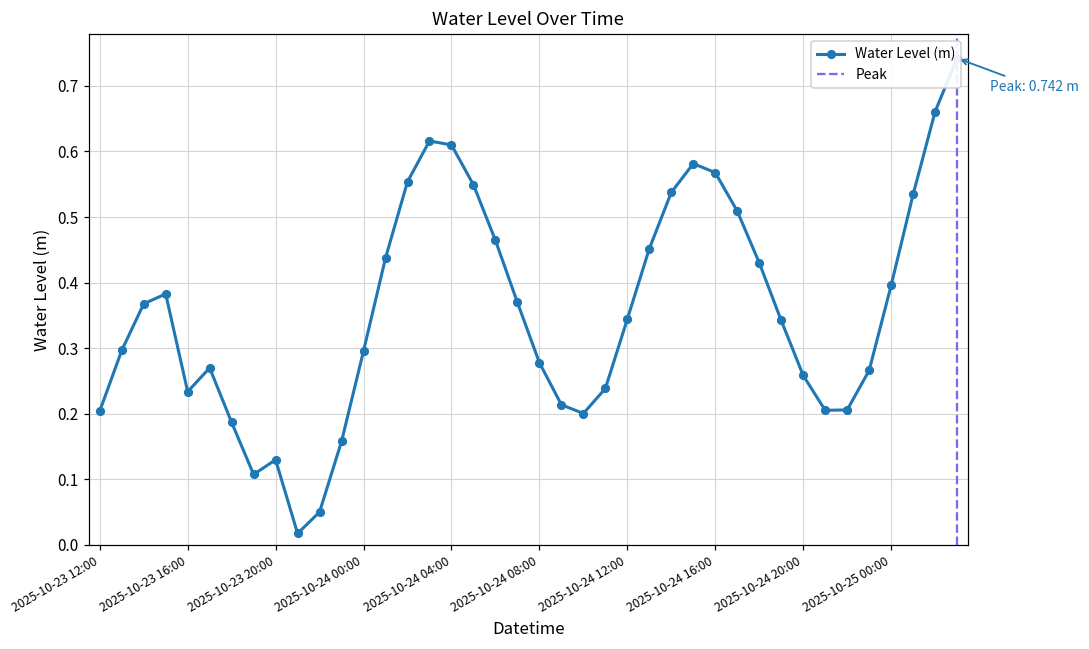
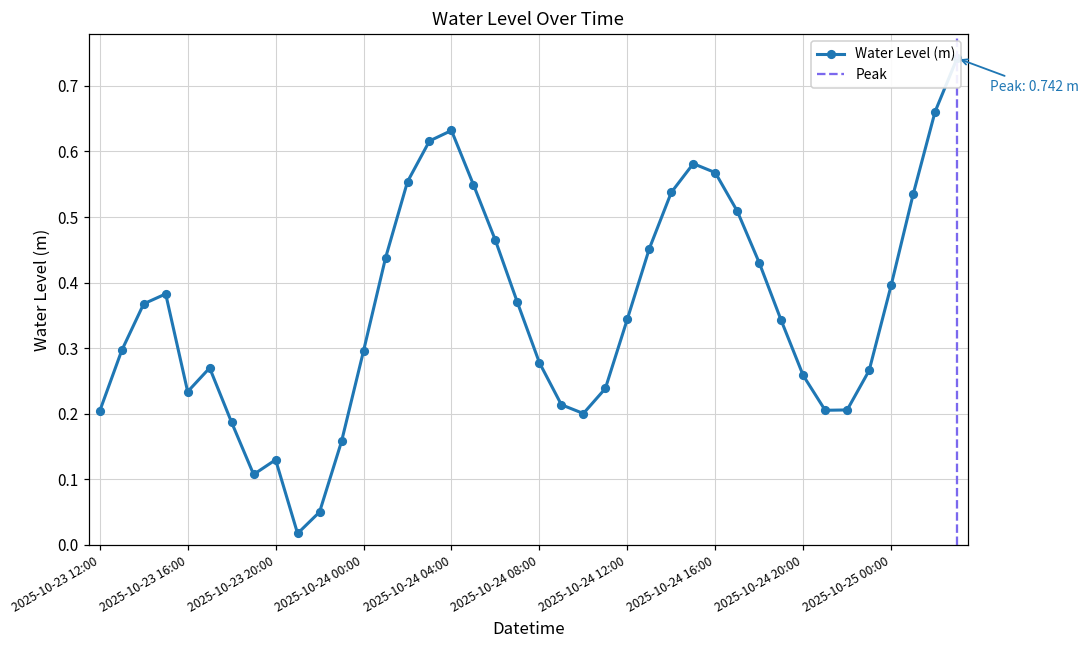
2025-10-24 04:00: 0.61 -> 0.63
